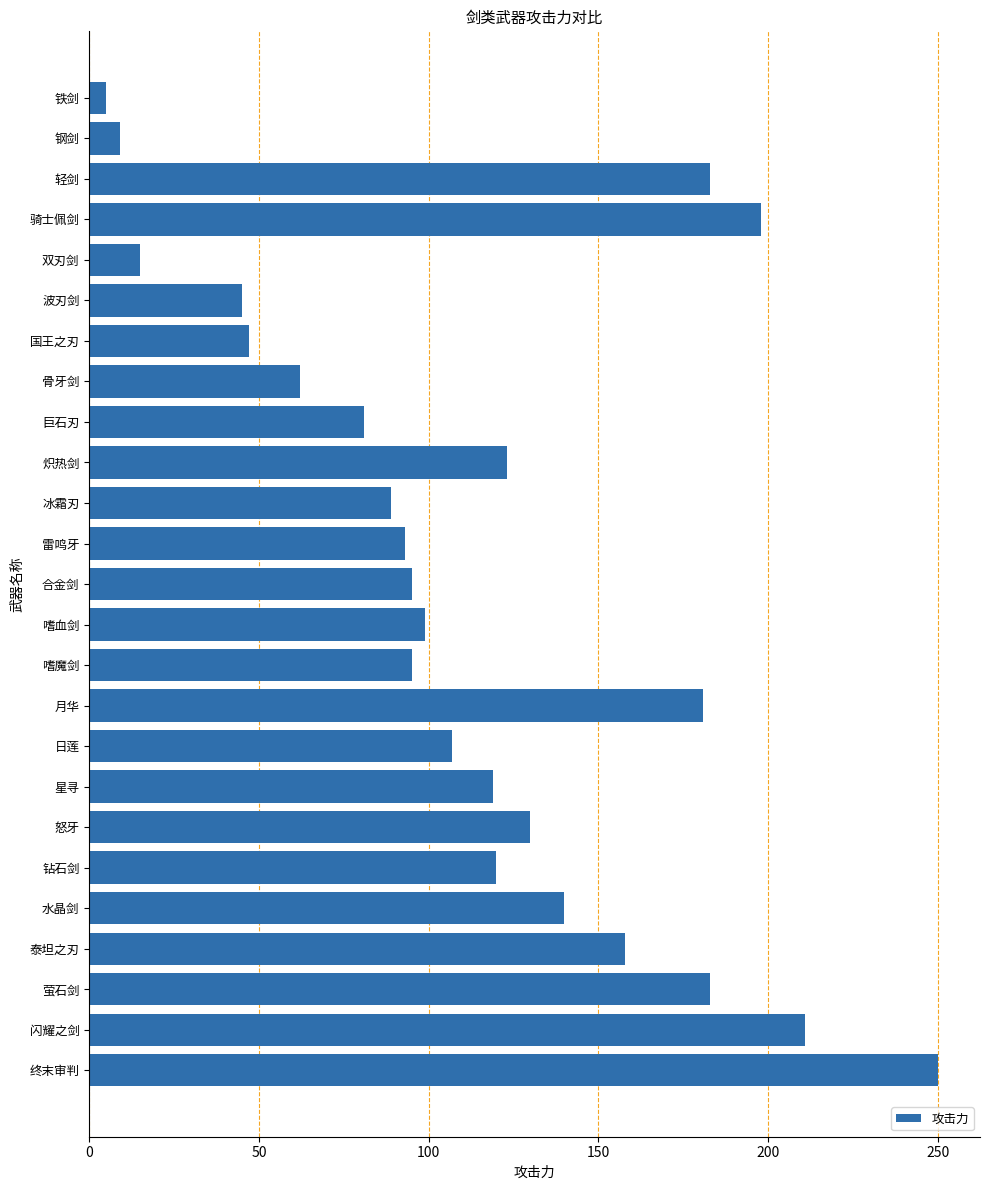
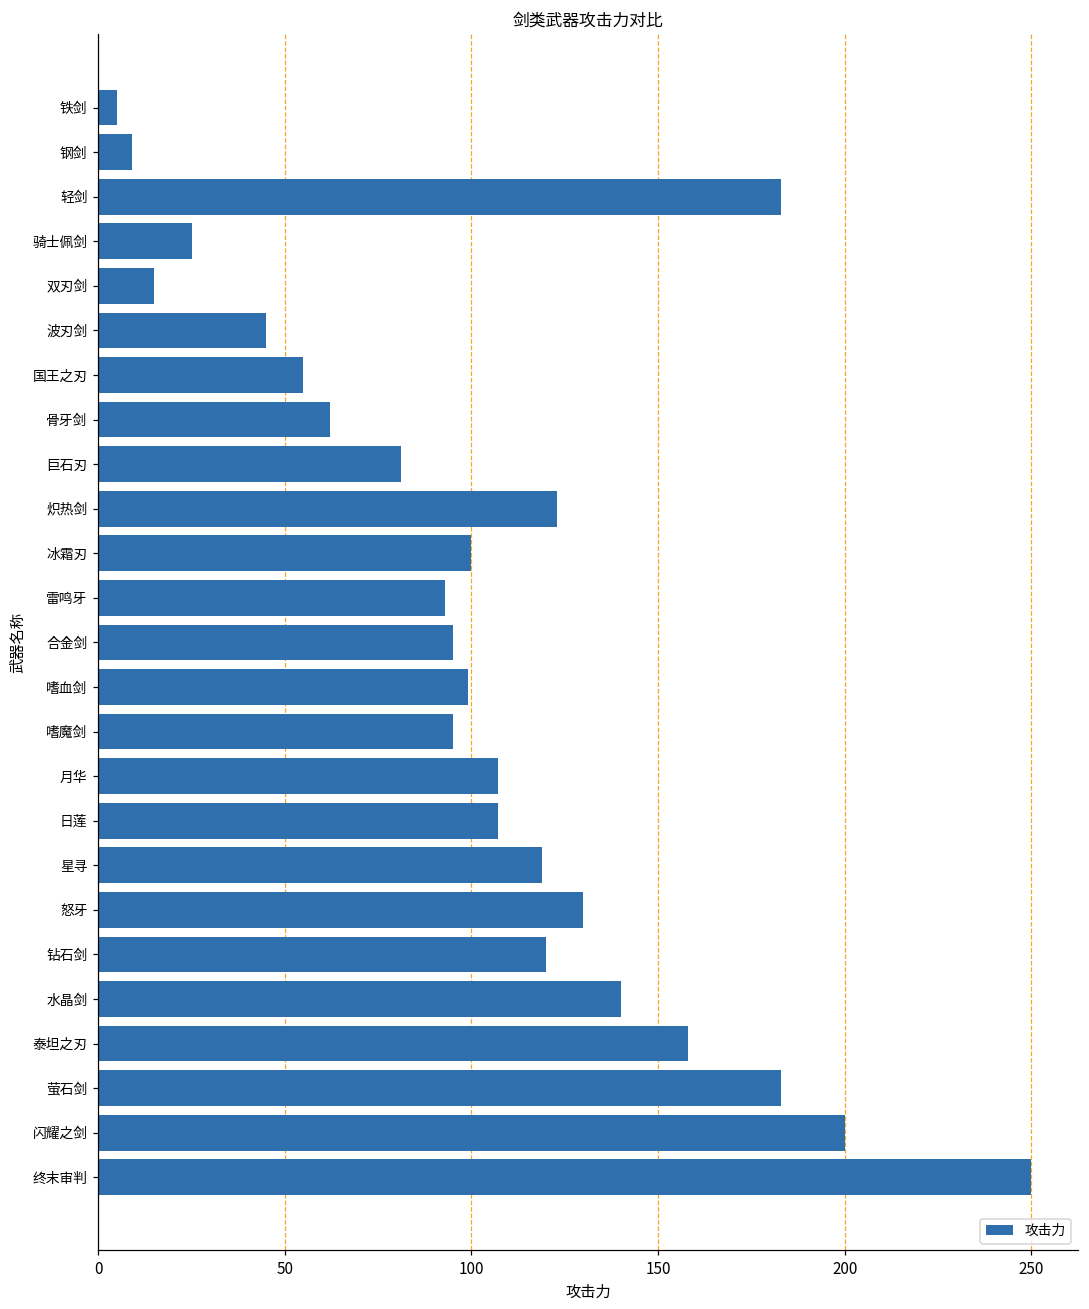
骑士佩剑: 198 -> 25
国王之刃: 47 -> 55
冰霜刃: 89 -> 100
月华: 181 -> 107
闪耀之剑: 211 -> 200
